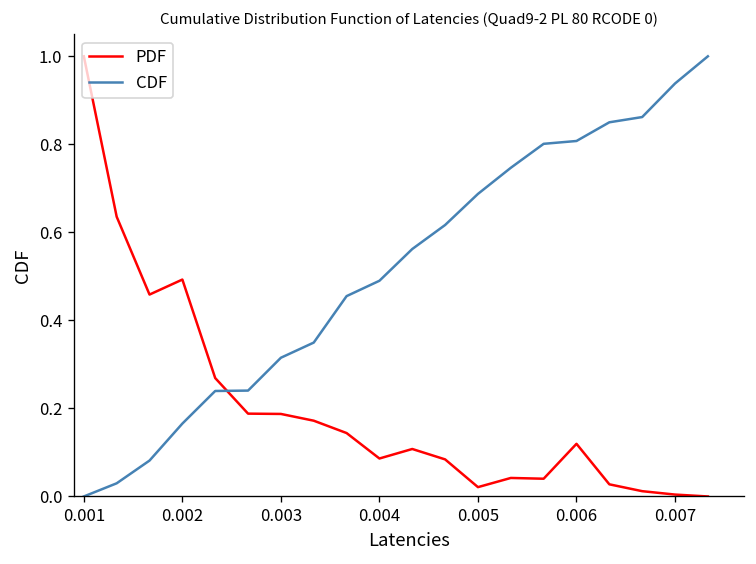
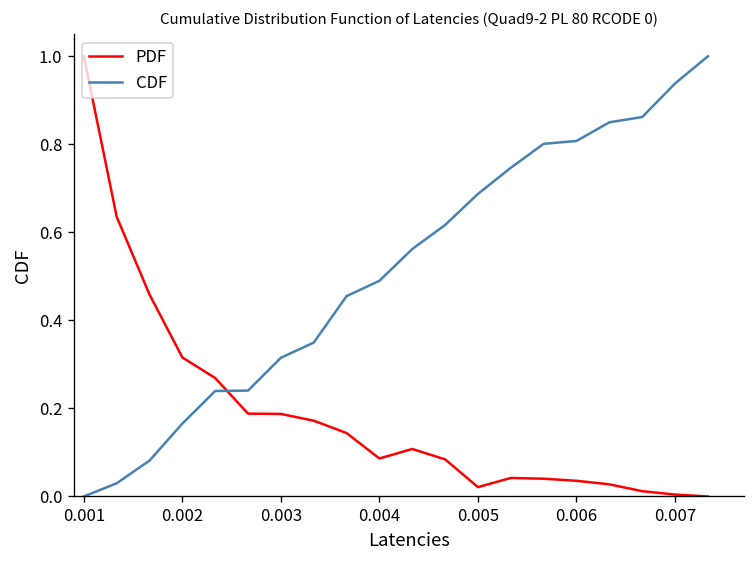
PDF, 0.002: 0.49 -> 0.32
PDF, 0.006: 0.12 -> 0.04
